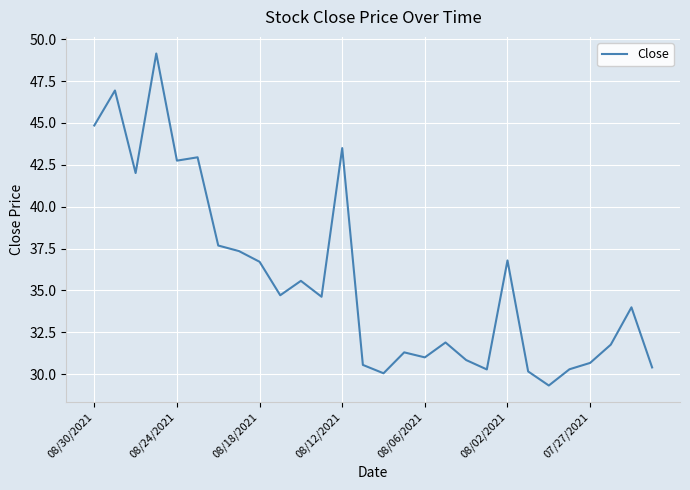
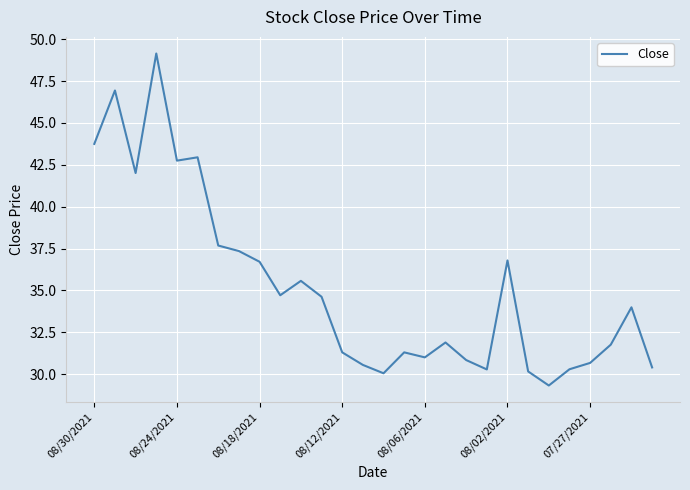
08/30/2021: 44.9 -> 43.8
08/12/2021: 43.5 -> 31.3
